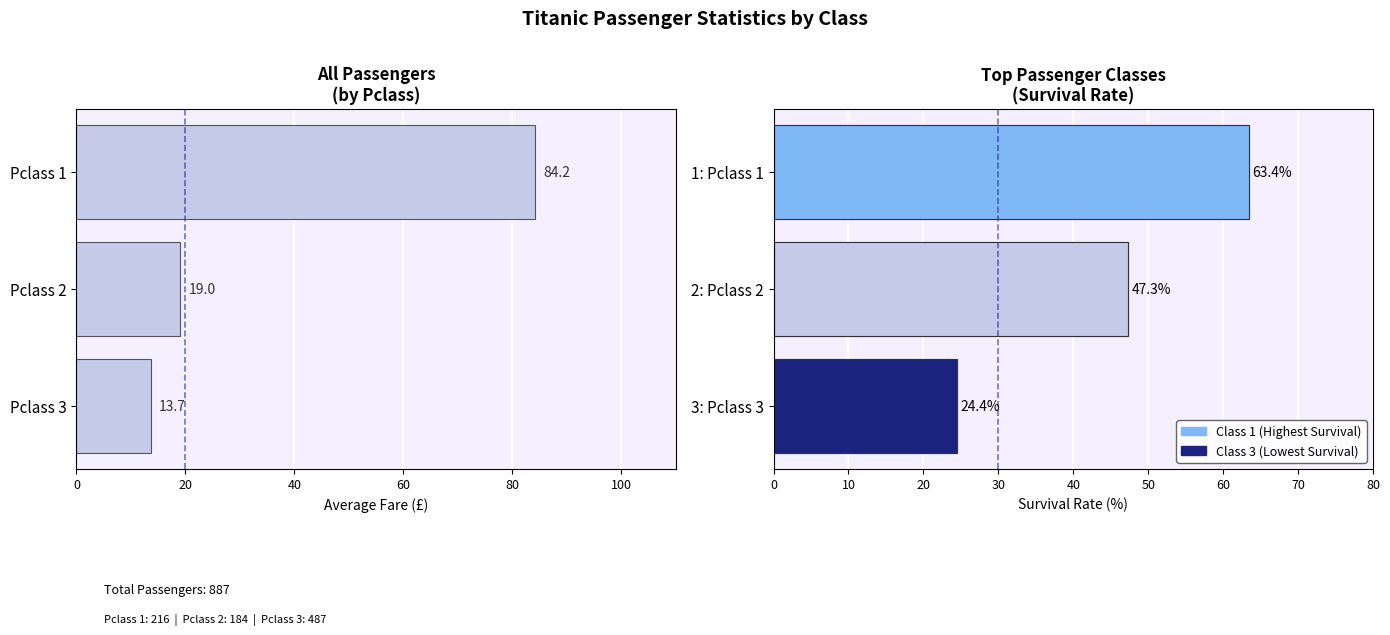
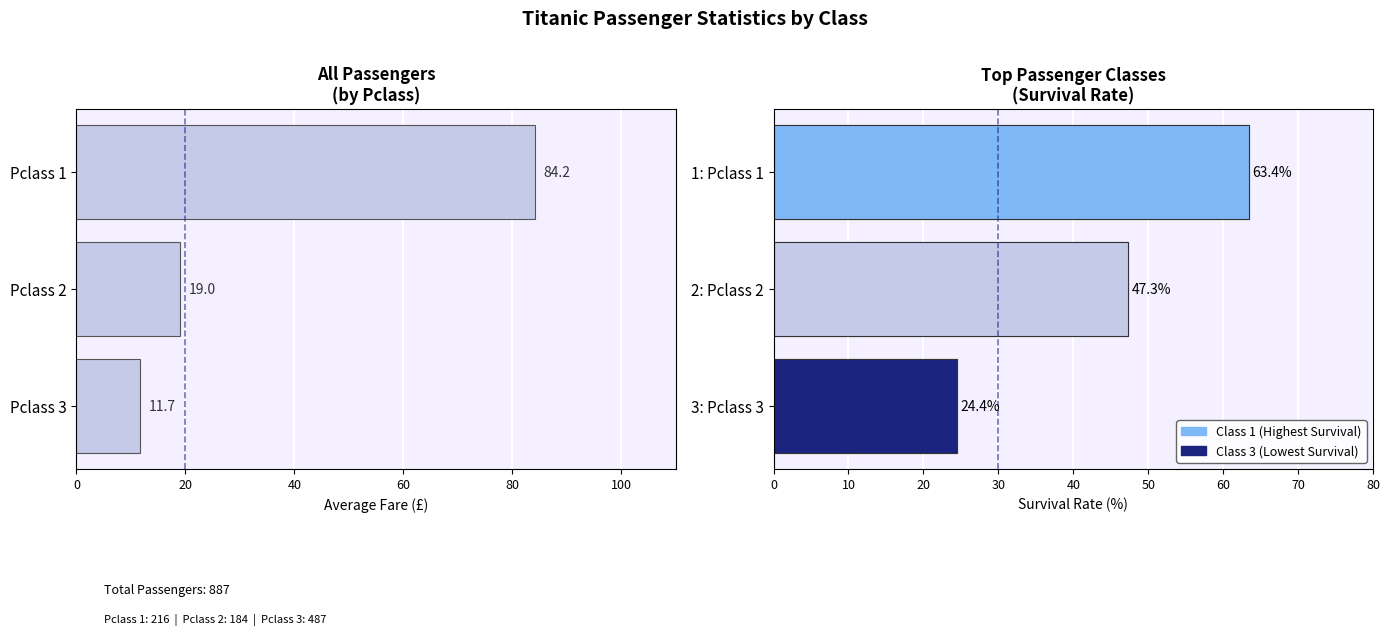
All Passengers (by Pclass), Pclass 3: 13.7 -> 11.7
